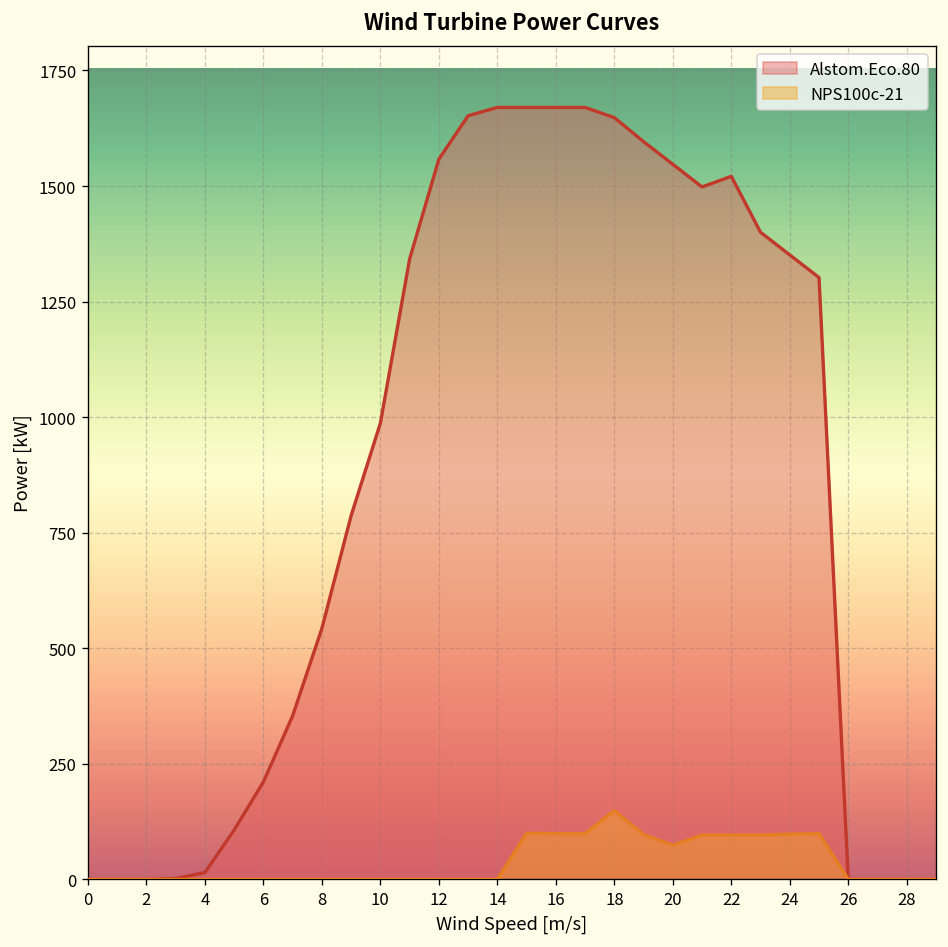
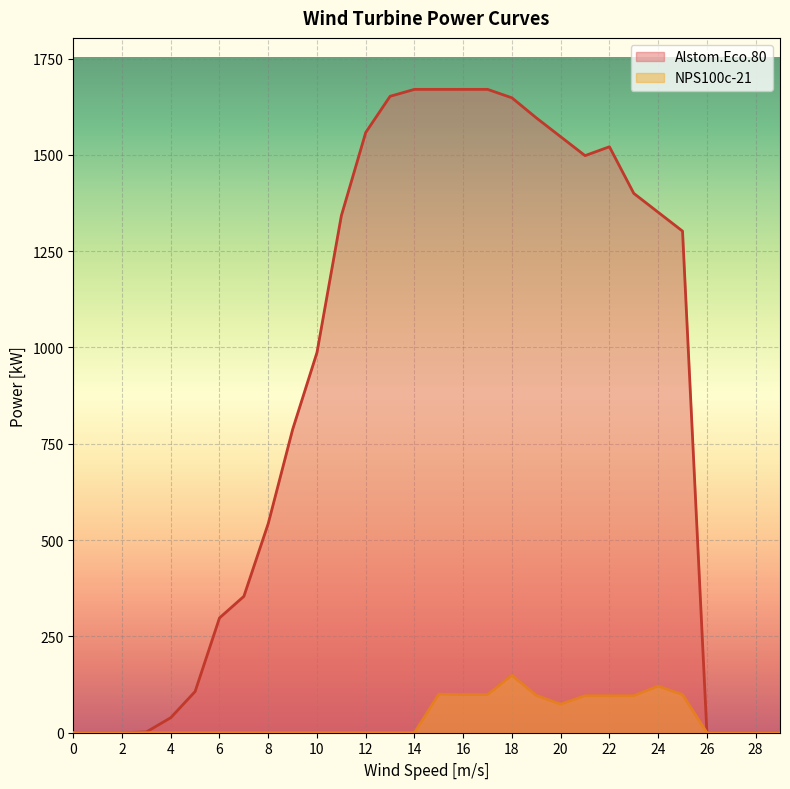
Alstom.Eco.80, 4: 20 -> 40
Alstom.Eco.80, 6: 210 -> 300
NPS100c-21, 24: 100 -> 120
